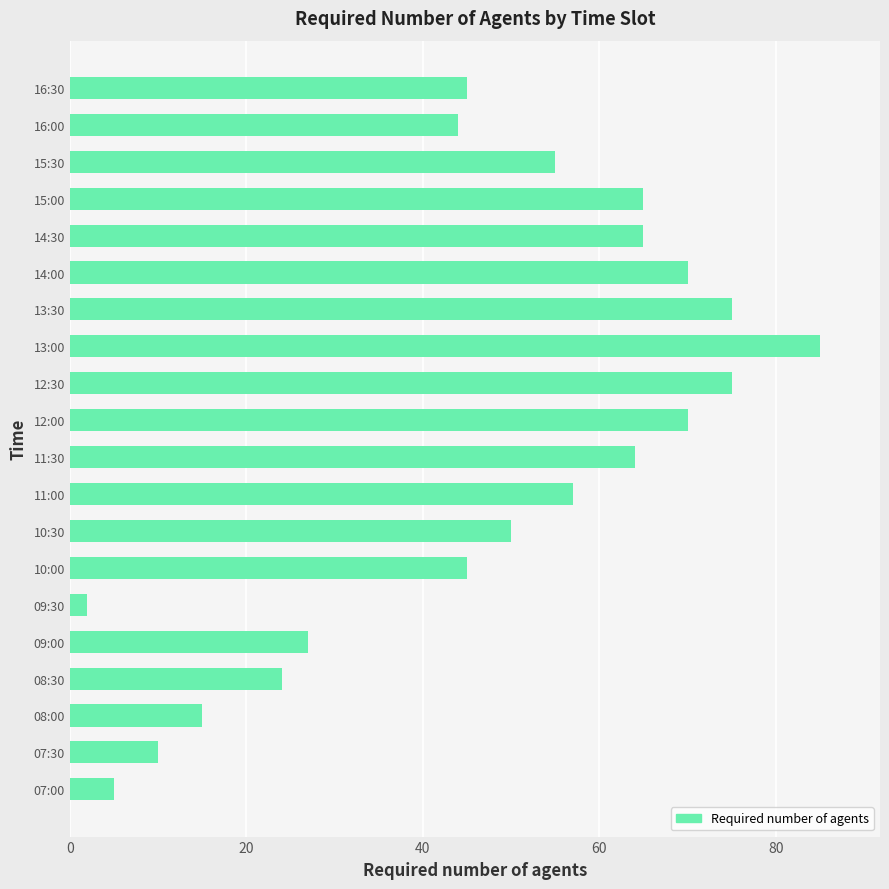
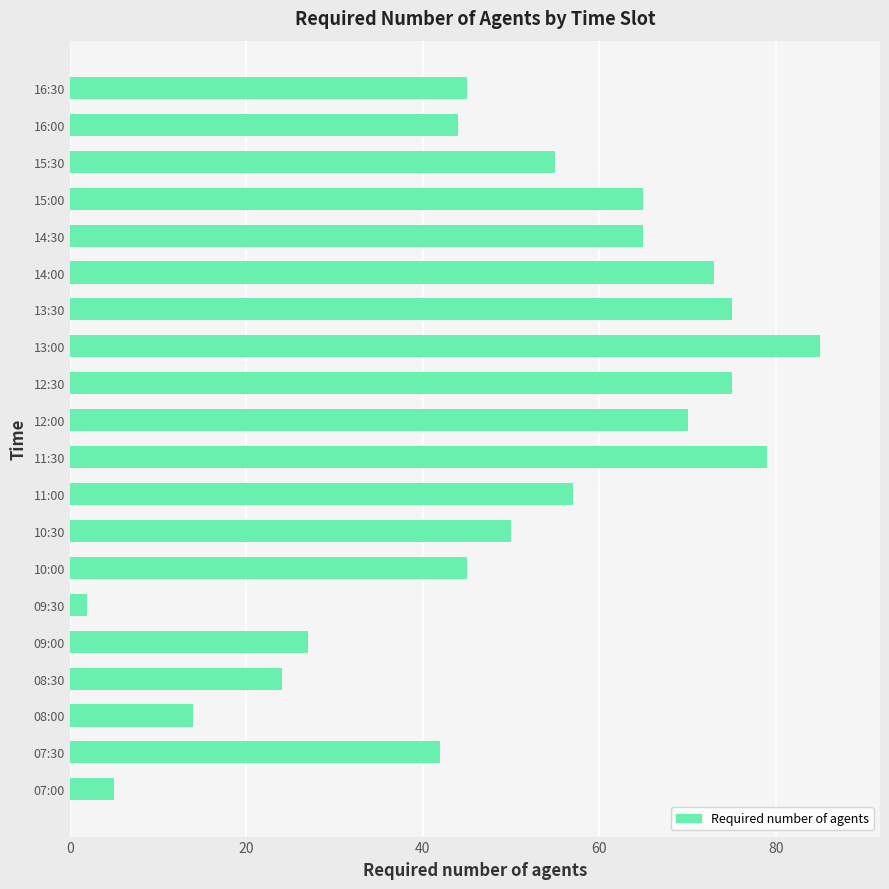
14:00: 70 -> 73
11:30: 64 -> 79
08:00: 15 -> 14
07:30: 10 -> 42
